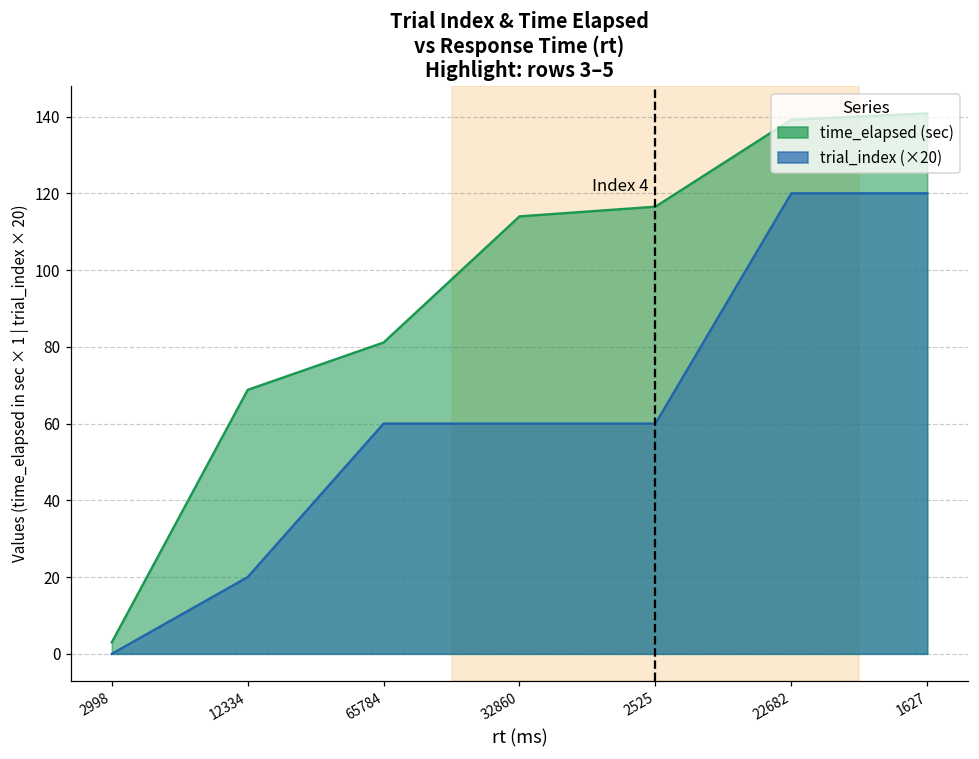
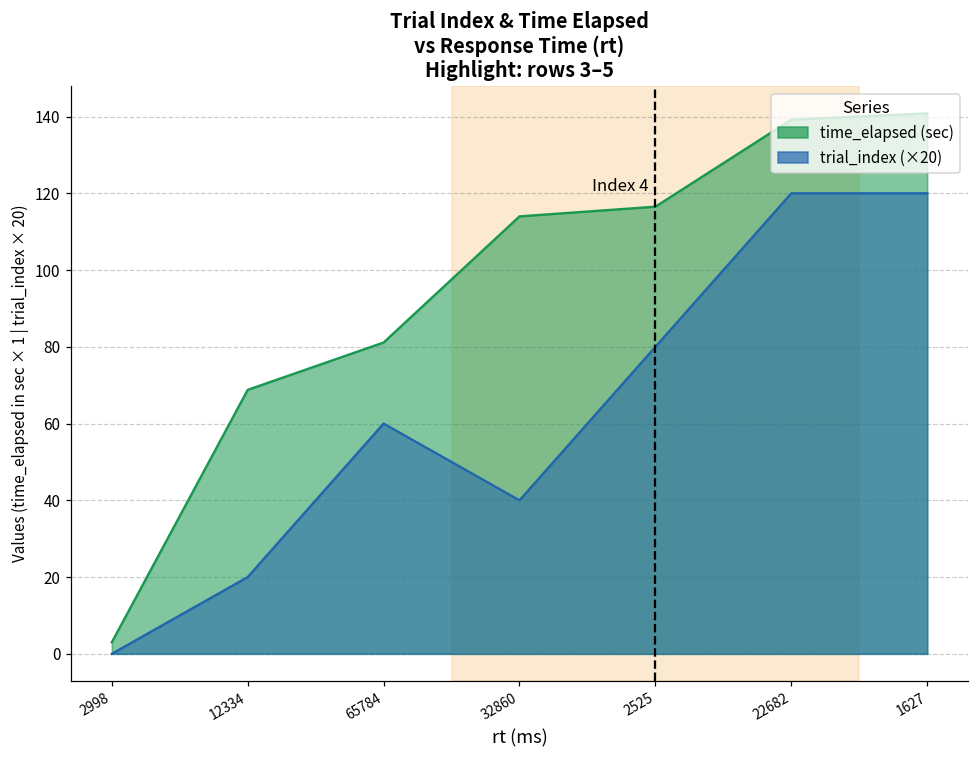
trial_index (×20), 32860: 60 -> 40
trial_index (×20), 2525: 60 -> 80
